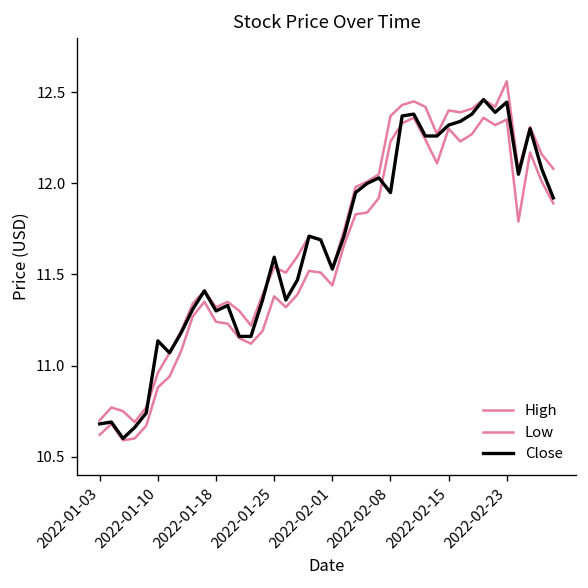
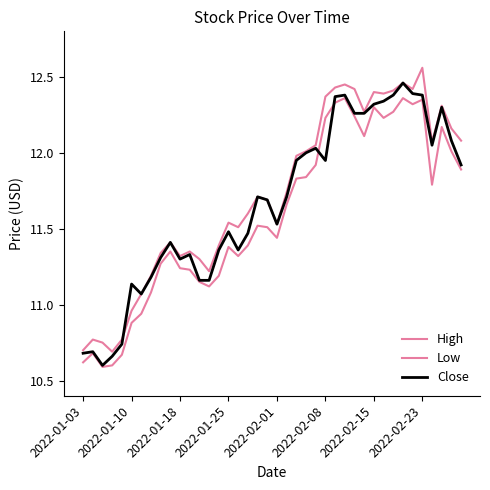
Close, 2022-01-25: 11.59 -> 11.48
Close, 2022-02-23: 12.45 -> 12.38
